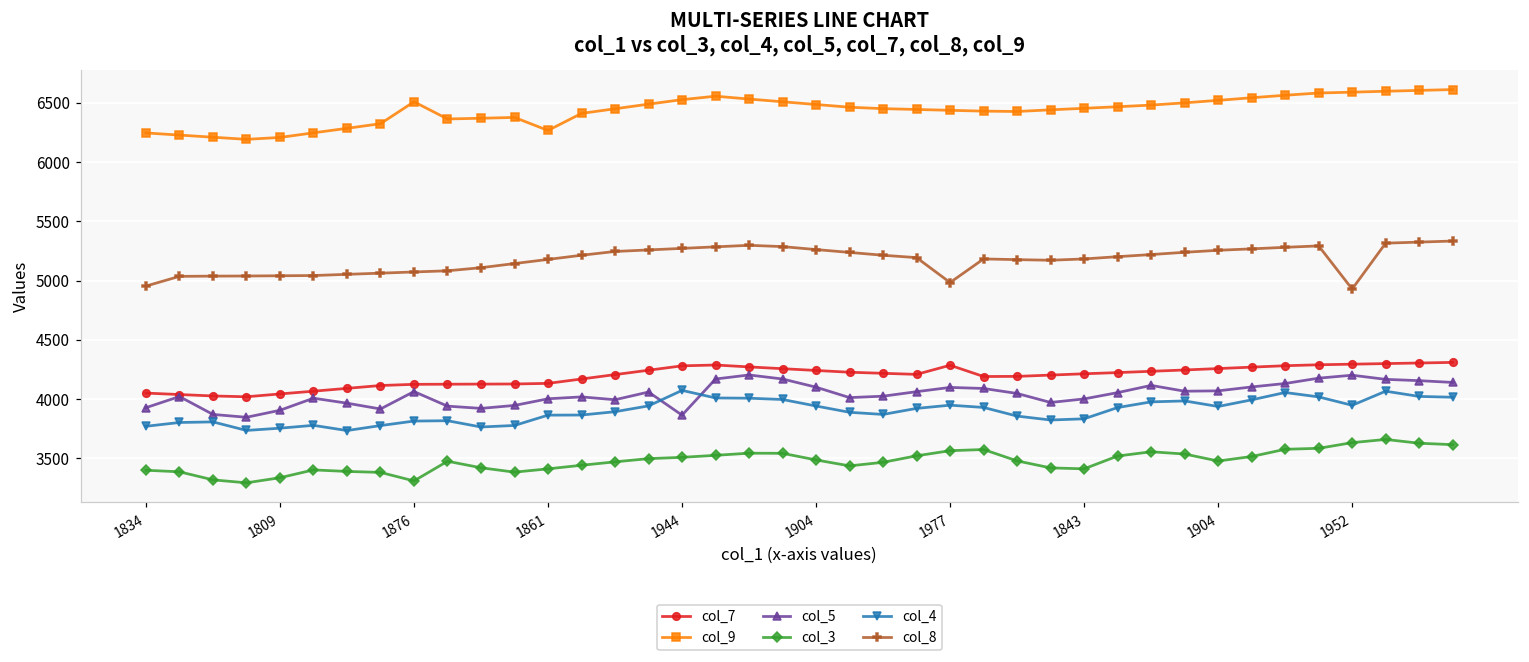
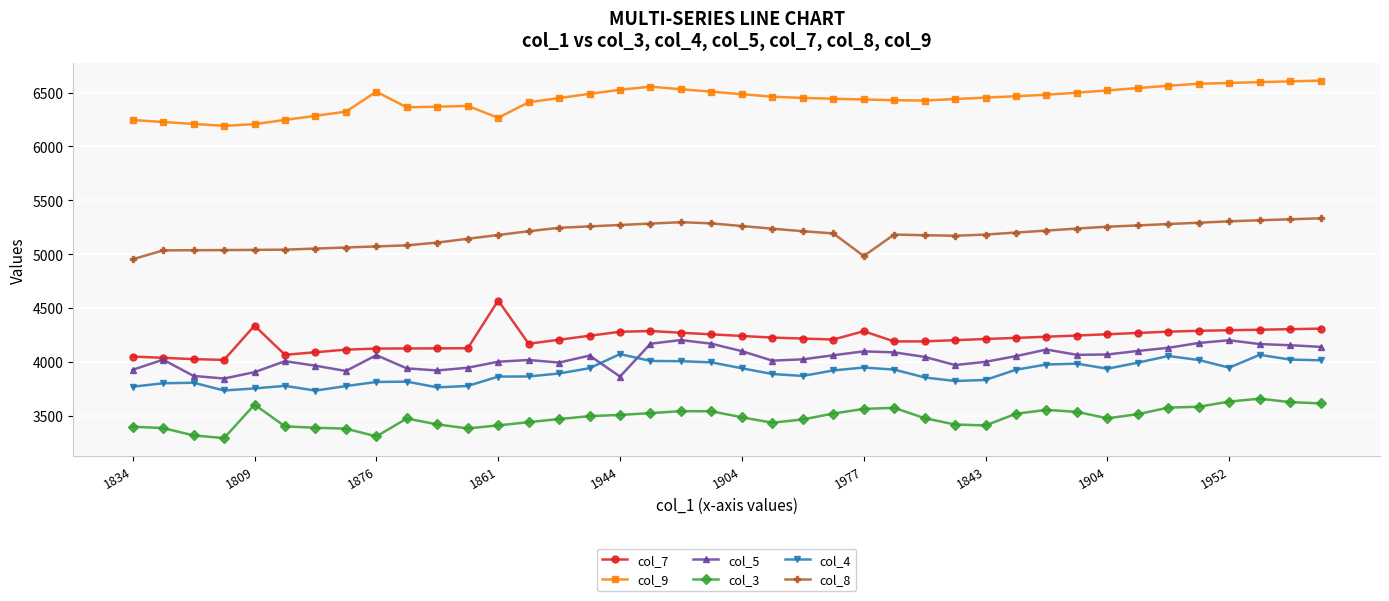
col_7, 1809: 4040 -> 4340
col_3, 1809: 3340 -> 3600
col_7, 1861: 4130 -> 4570
col_8, 1952: 4930 -> 5310
